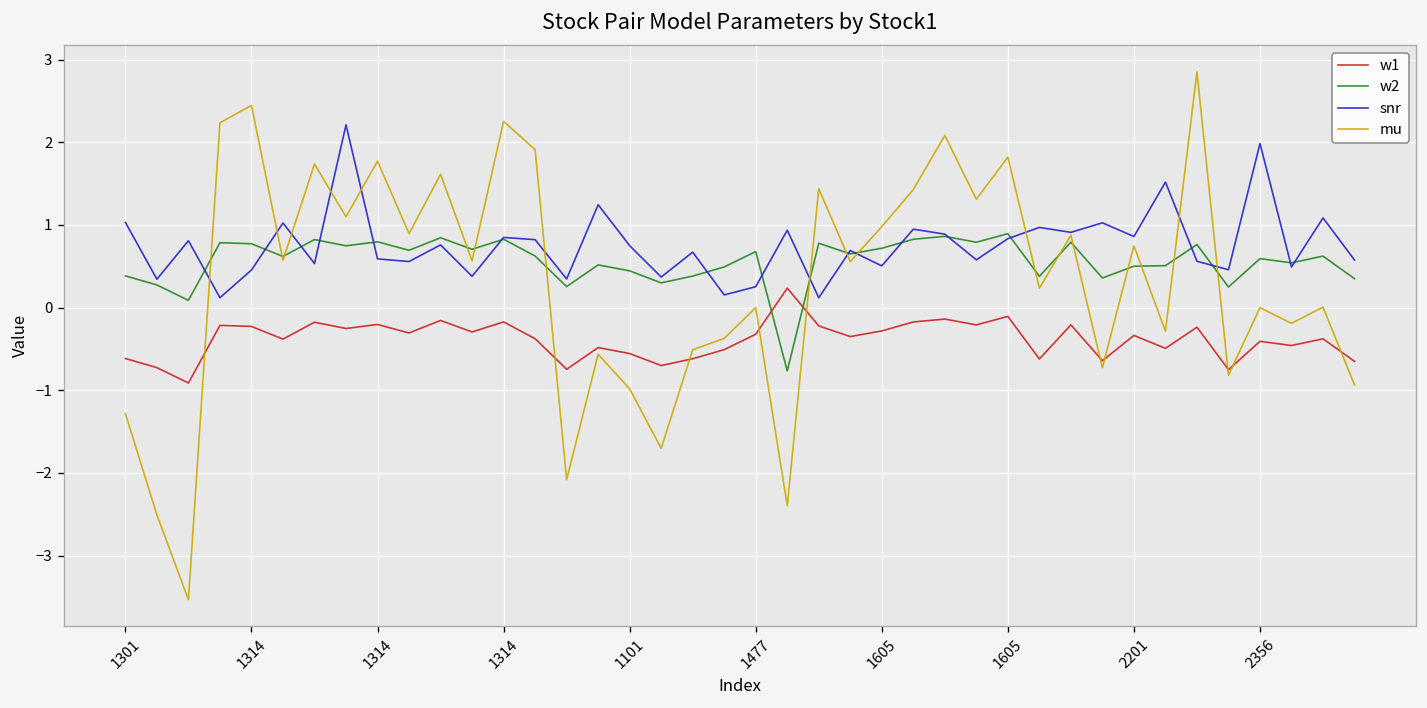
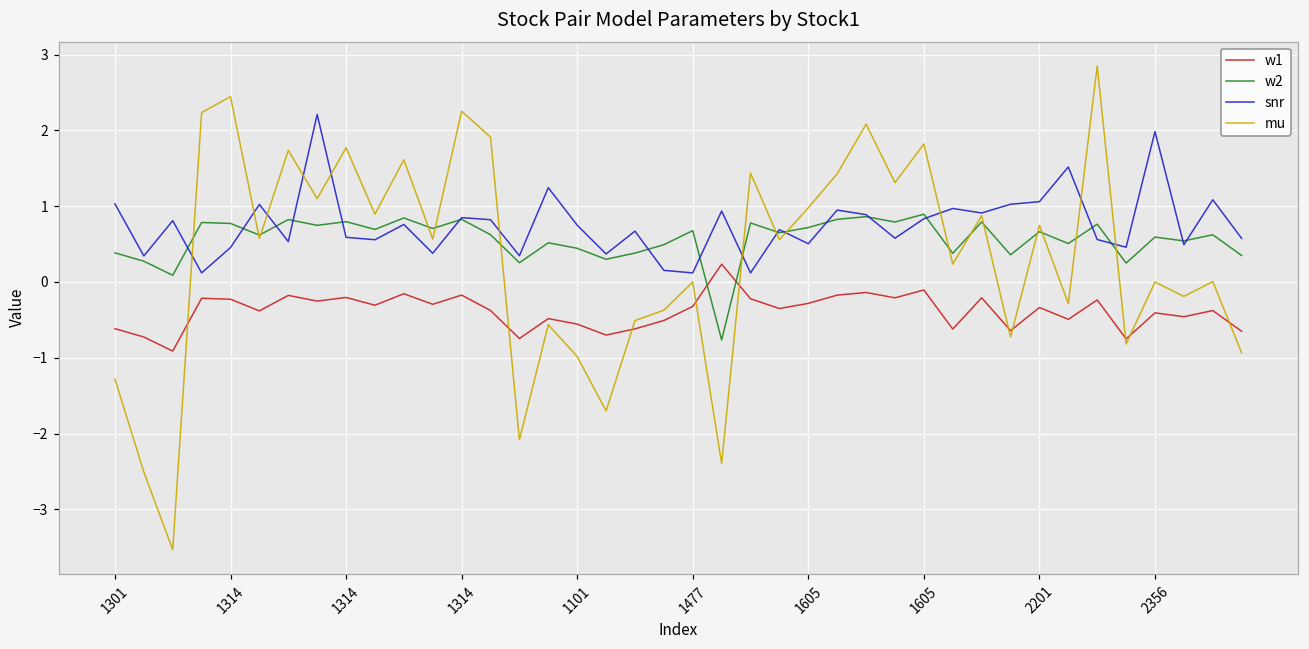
snr, 1477: 0.3 -> 0.1
w2, 2201: 0.5 -> 0.7
snr, 2201: 0.9 -> 1.1
